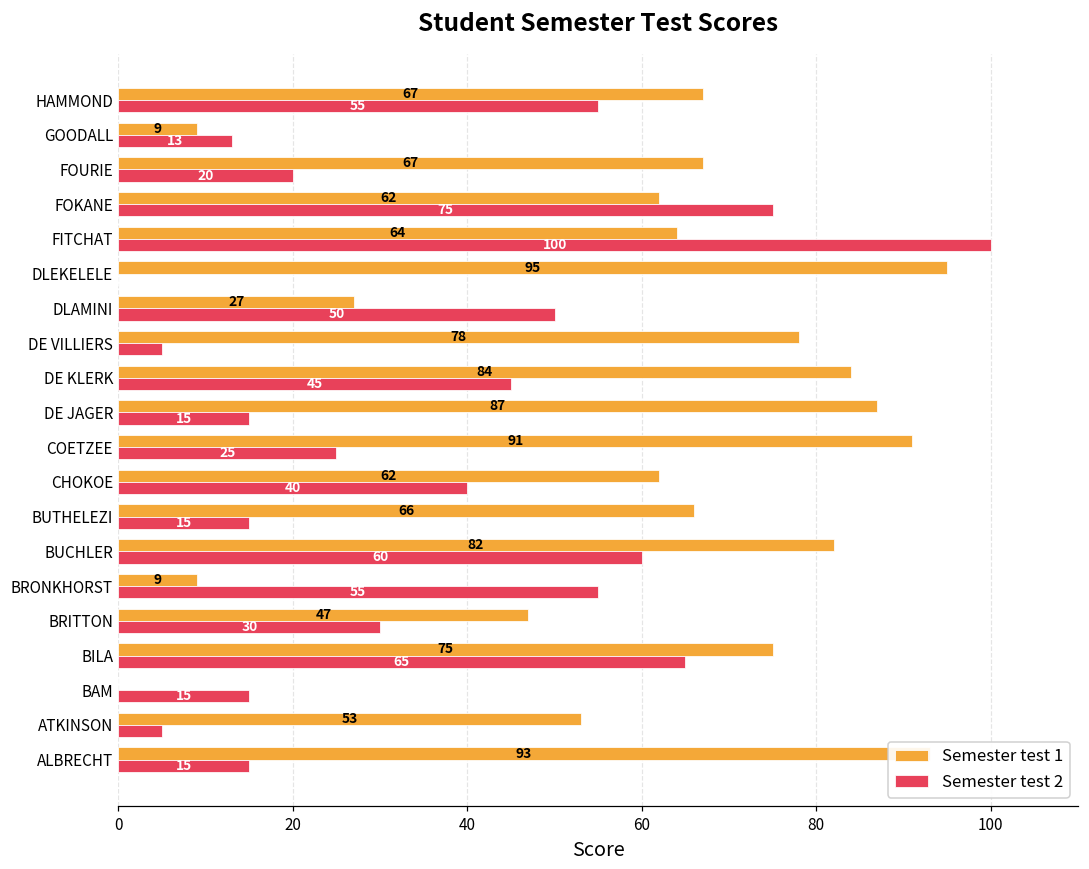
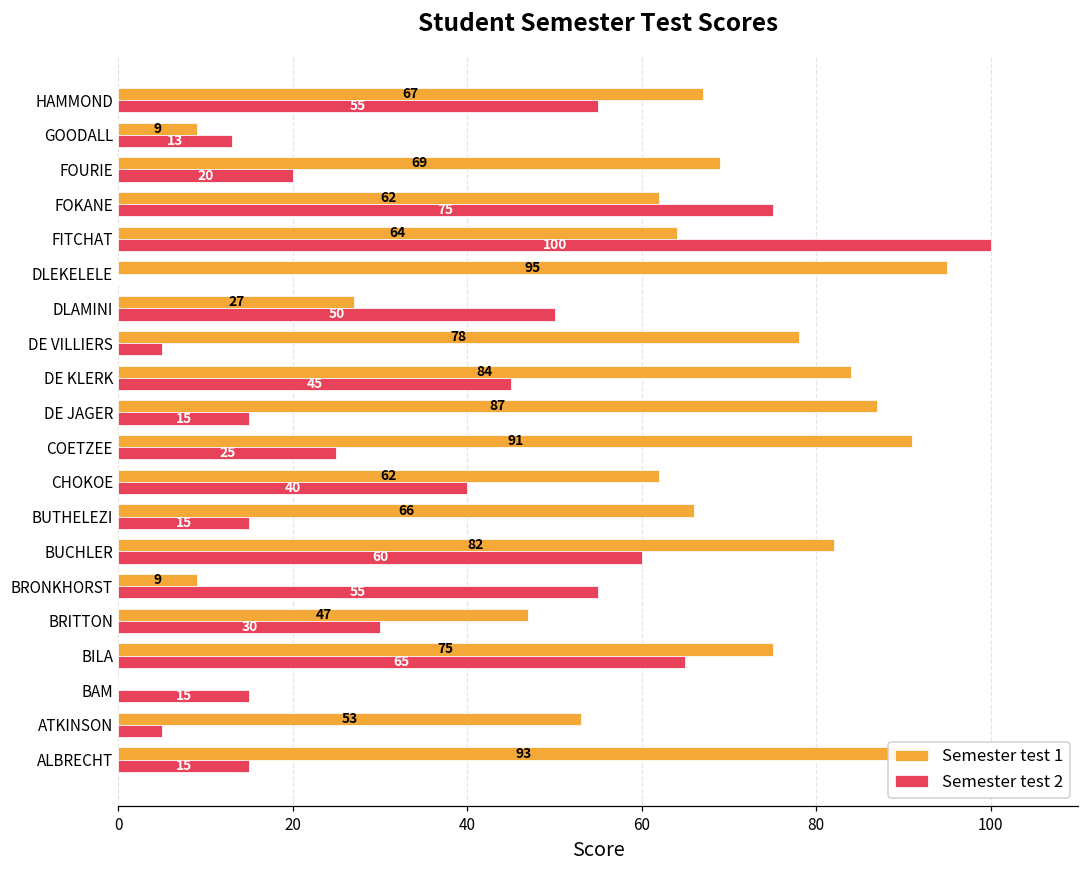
Semester test 1, FOURIE: 67 -> 69
